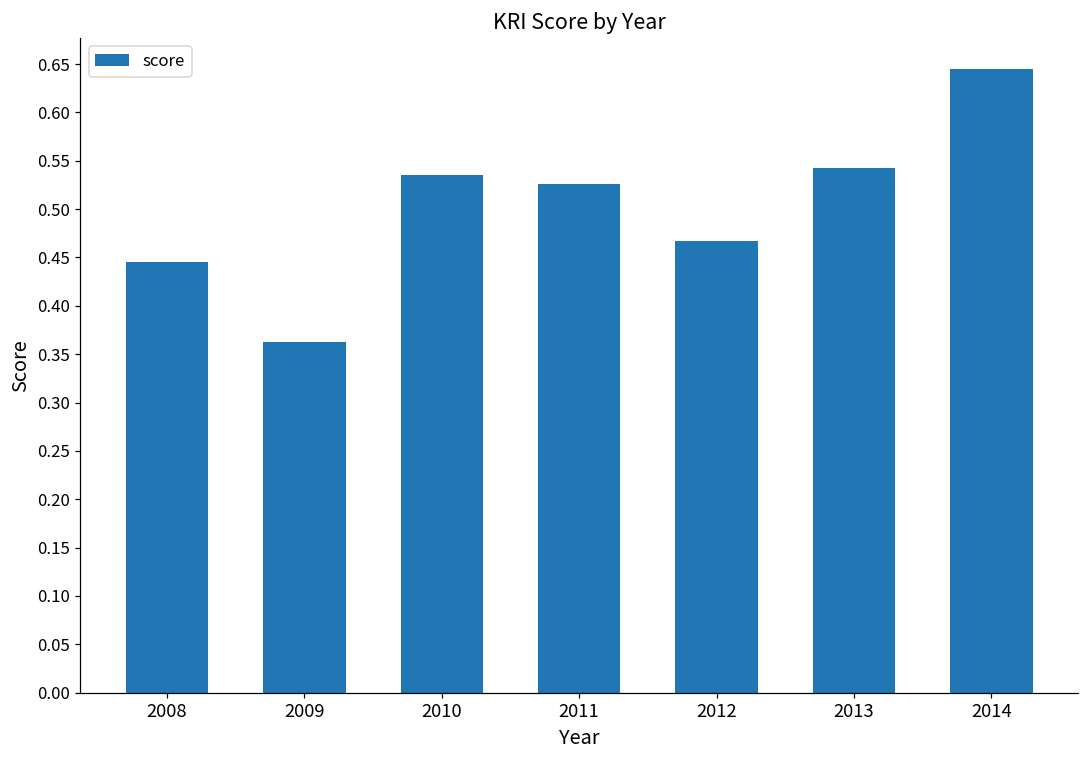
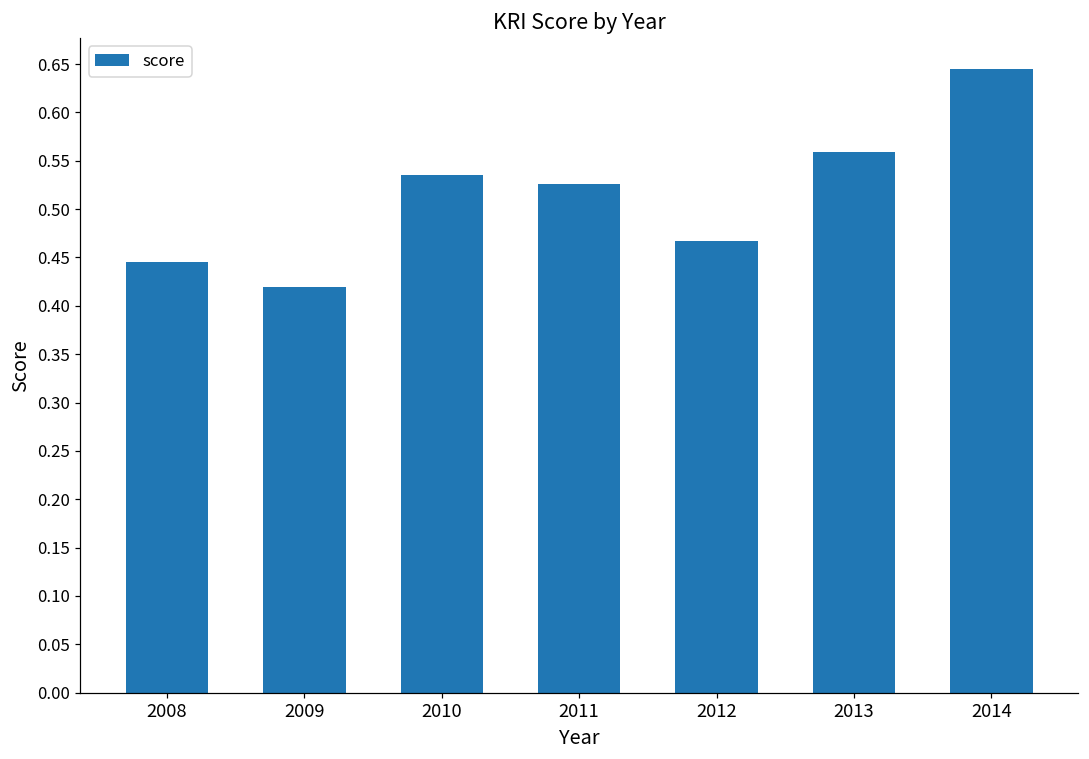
2009: 0.36 -> 0.42
2013: 0.54 -> 0.56
